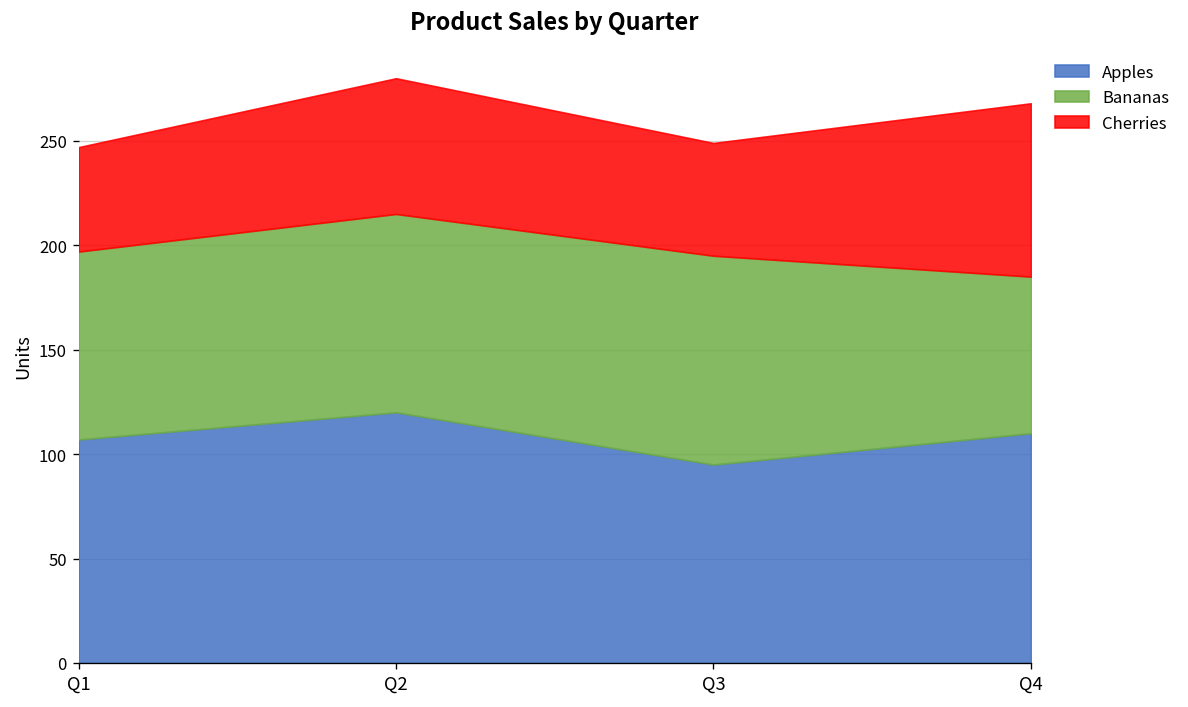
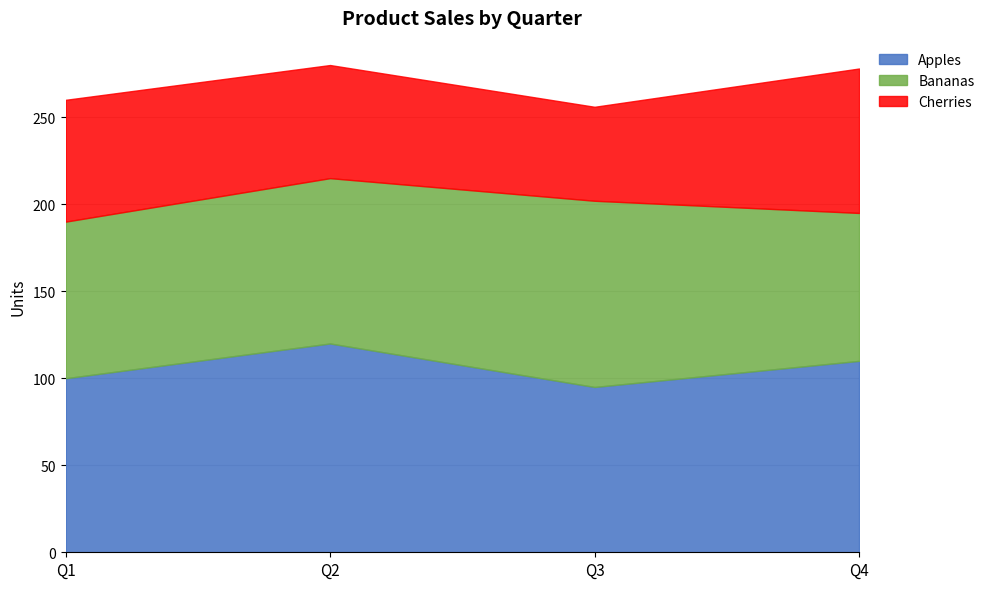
Apples, Q1: 107 -> 100
Cherries, Q1: 50 -> 70
Bananas, Q3: 100 -> 107
Bananas, Q4: 75 -> 85
